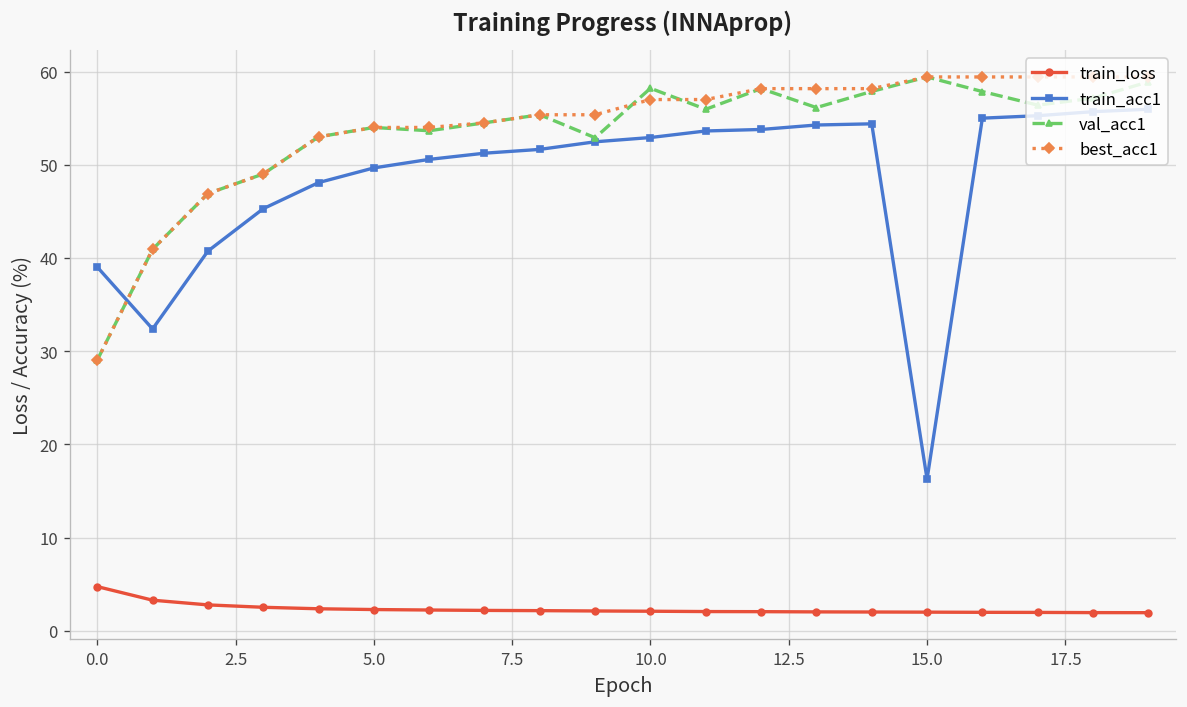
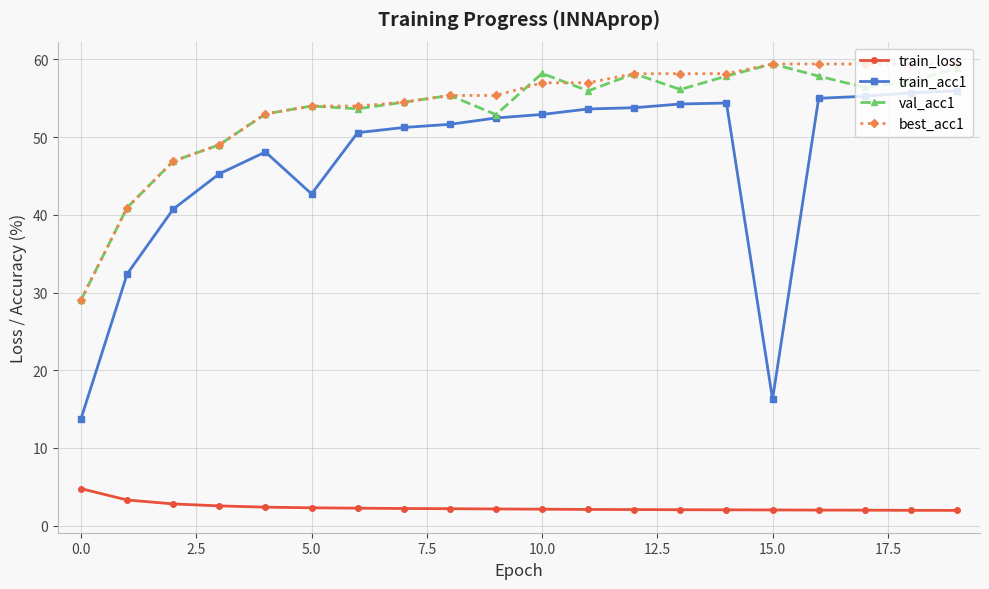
train_acc1, 0.0: 39 -> 14
train_acc1, 5.0: 50 -> 43
